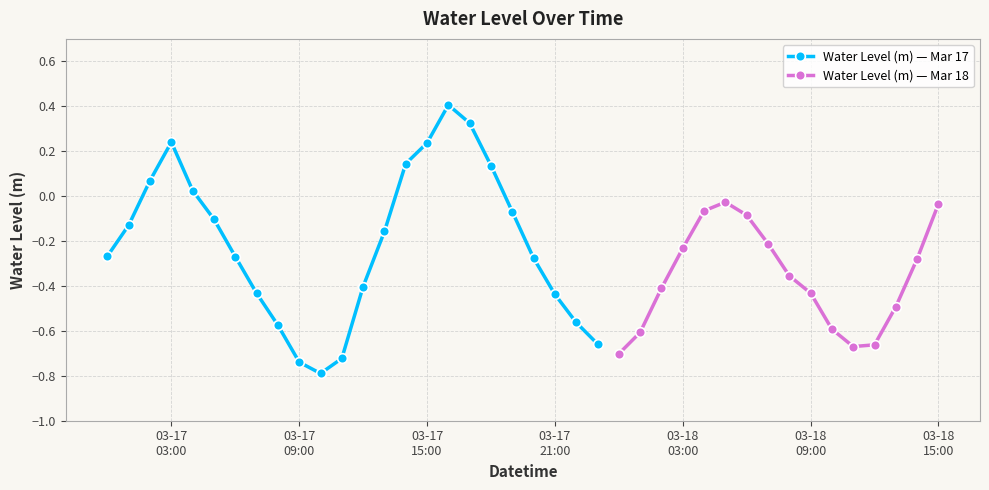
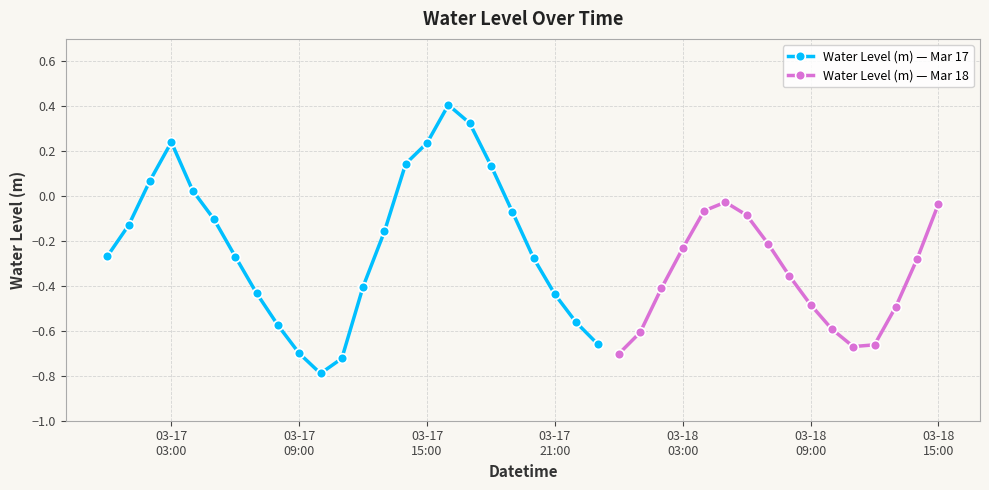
Water Level (m) — Mar 17, 03-17 09:00: -0.74 -> -0.70
Water Level (m) — Mar 18, 03-18 09:00: -0.43 -> -0.48
